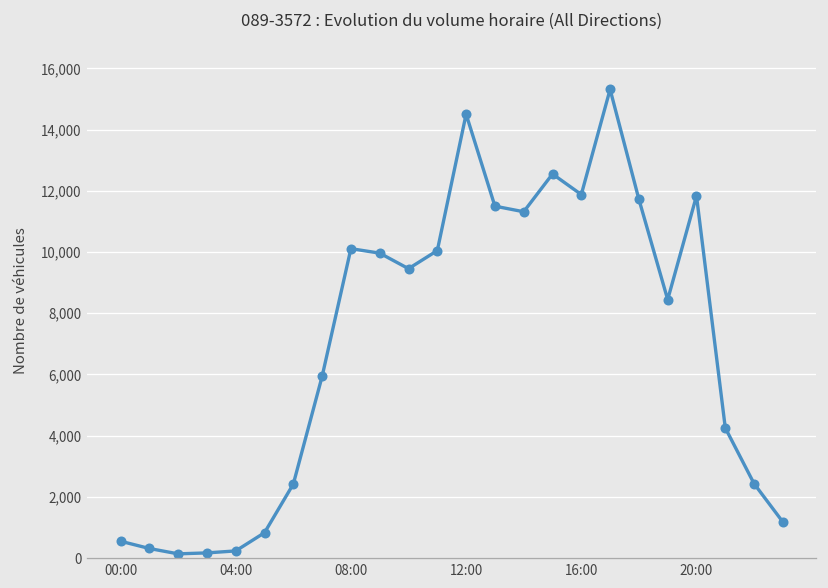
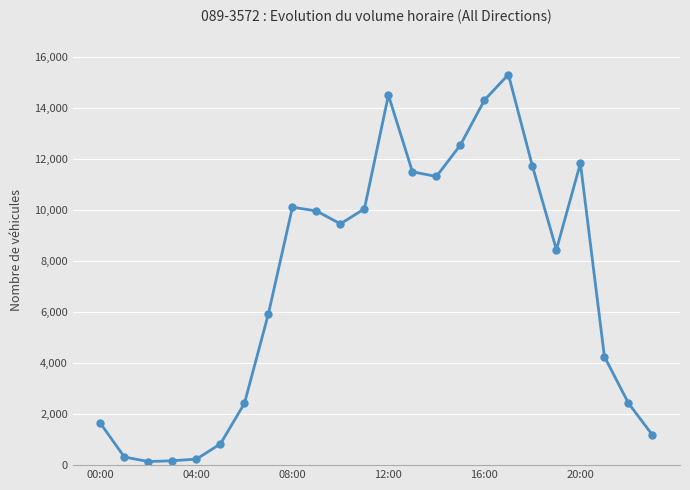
00:00: 600 -> 1,600
16:00: 11,900 -> 14,300
